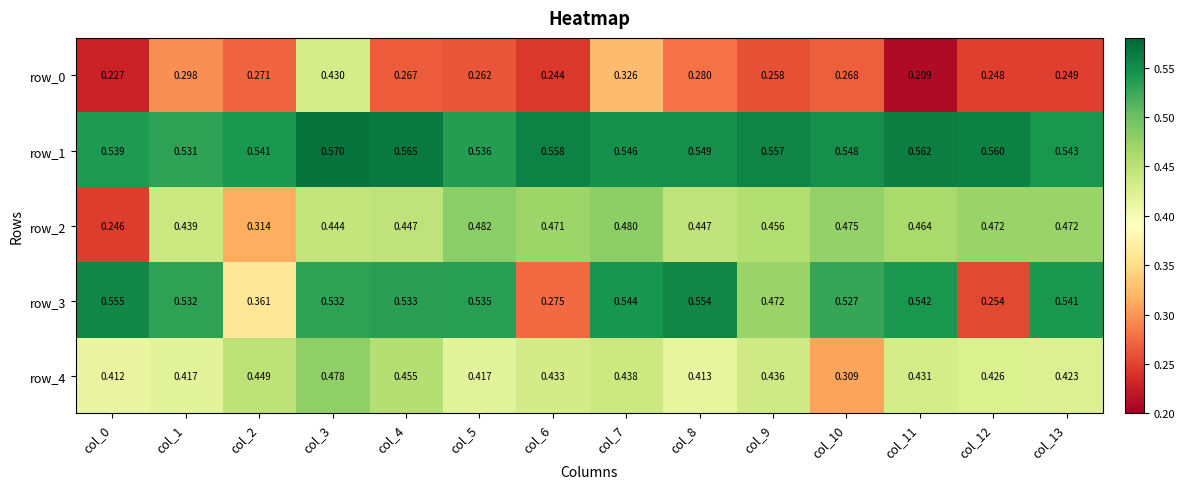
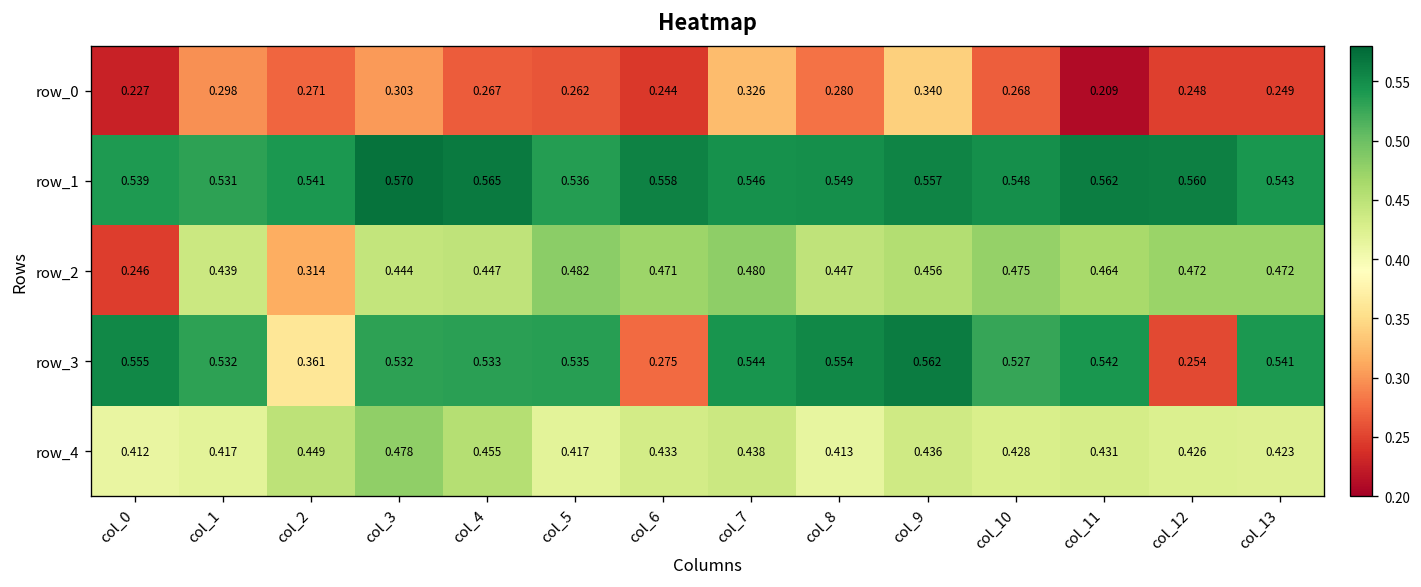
row_0, col_3: 0.430 -> 0.303
row_0, col_9: 0.258 -> 0.340
row_3, col_9: 0.472 -> 0.562
row_4, col_10: 0.309 -> 0.428
